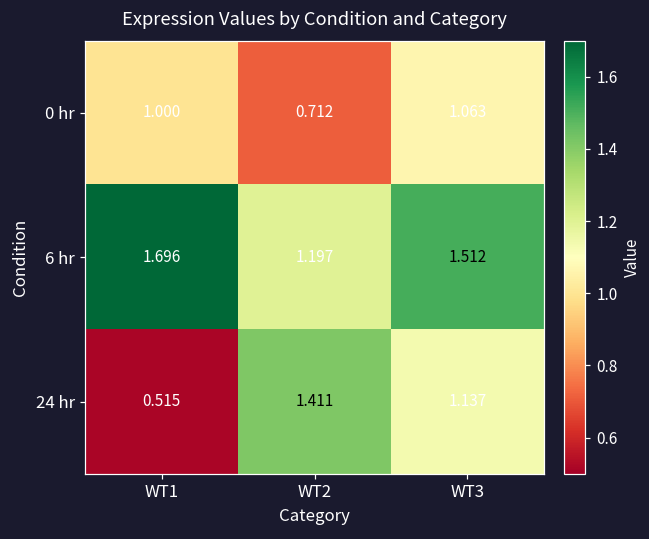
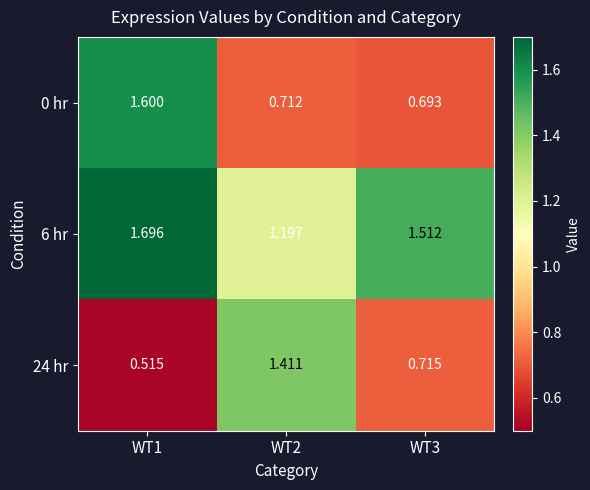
0 hr, WT1: 1.000 -> 1.600
0 hr, WT3: 1.063 -> 0.693
24 hr, WT3: 1.137 -> 0.715
